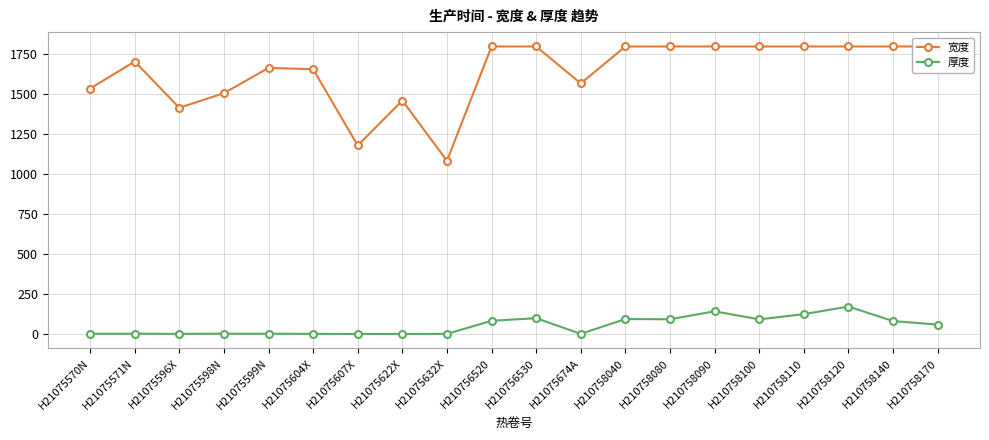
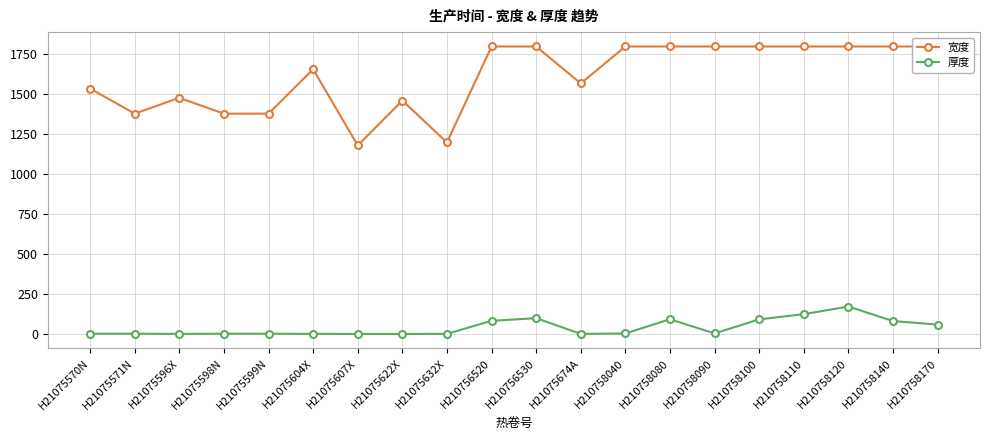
宽度, H21075571N: 1710 -> 1380
宽度, H21075596X: 1420 -> 1480
宽度, H21075598N: 1510 -> 1380
宽度, H21075599N: 1670 -> 1380
宽度, H21075632X: 1090 -> 1200
厚度, H210758040: 100 -> 10
厚度, H210758090: 140 -> 10
